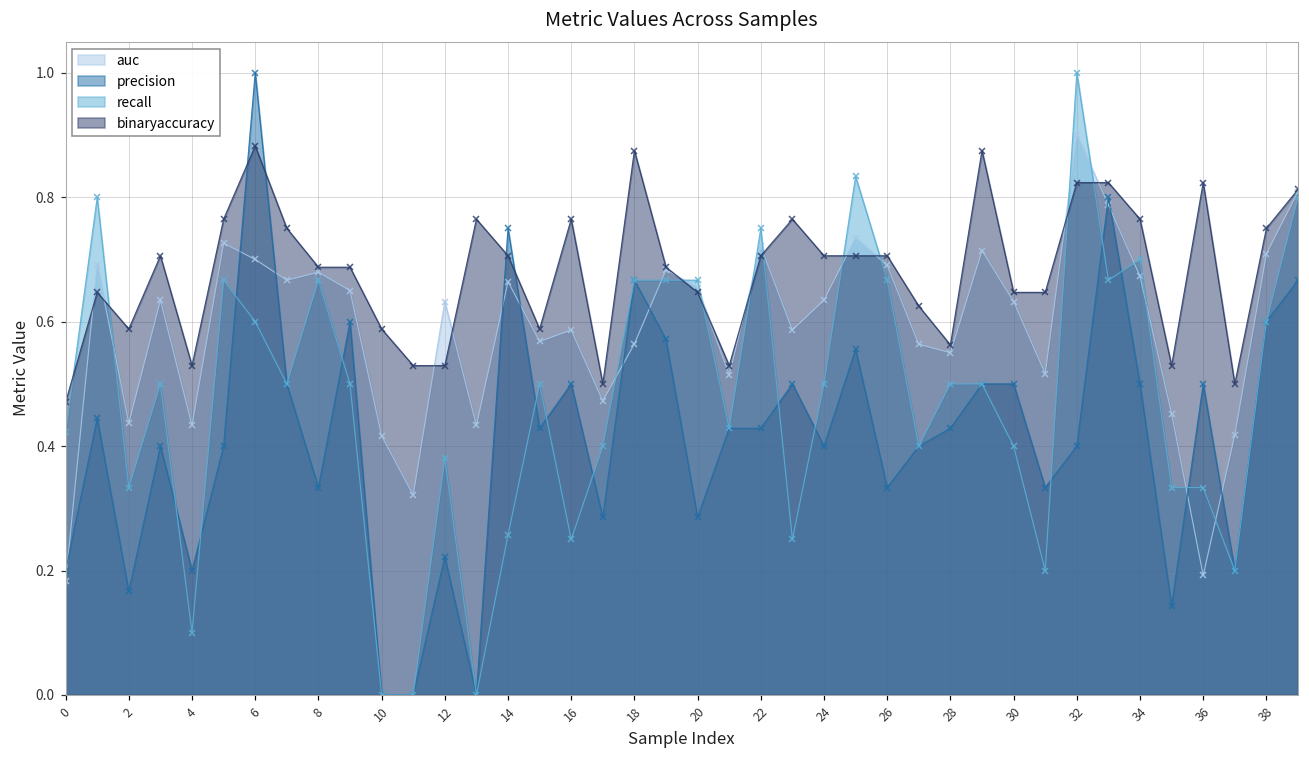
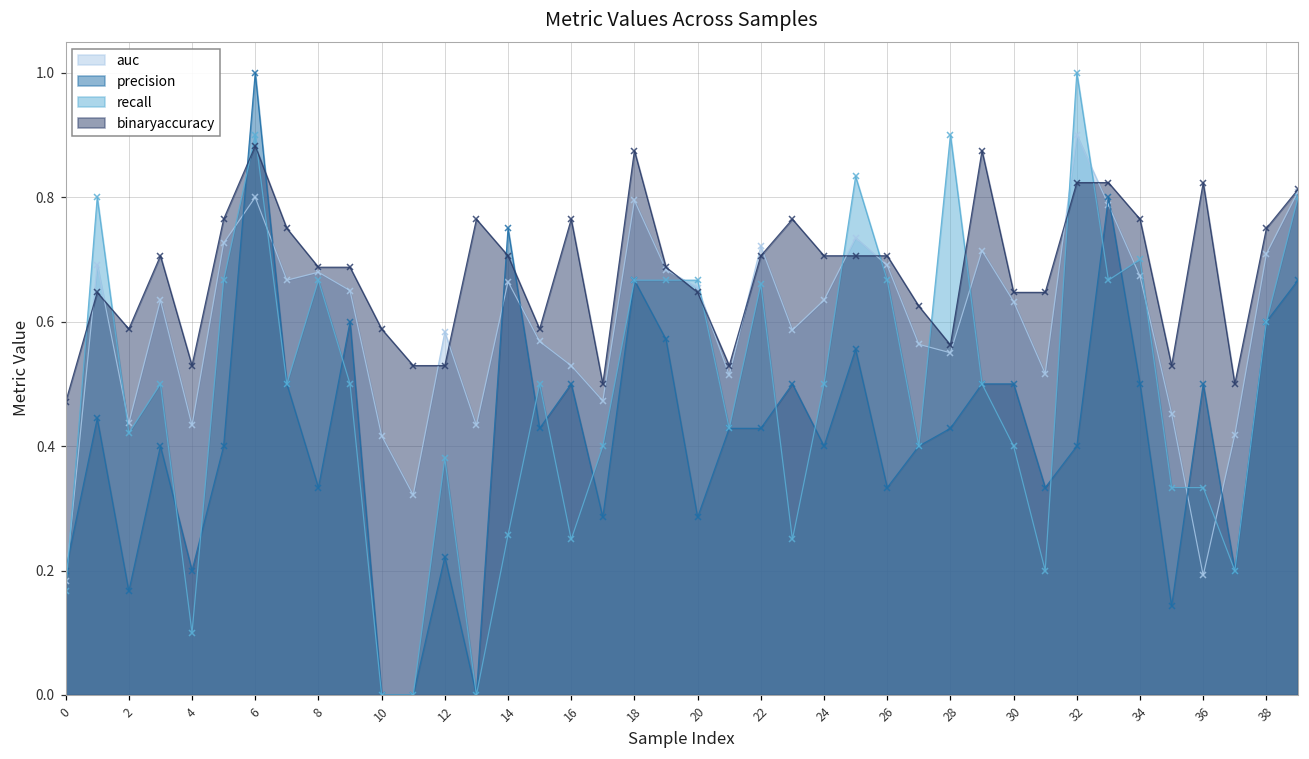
recall, 0: 0.42 -> 0.17
recall, 2: 0.33 -> 0.42
auc, 6: 0.7 -> 0.8
recall, 6: 0.6 -> 0.9
auc, 12: 0.63 -> 0.58
auc, 16: 0.59 -> 0.53
auc, 18: 0.56 -> 0.79
recall, 22: 0.75 -> 0.66
recall, 28: 0.5 -> 0.9
